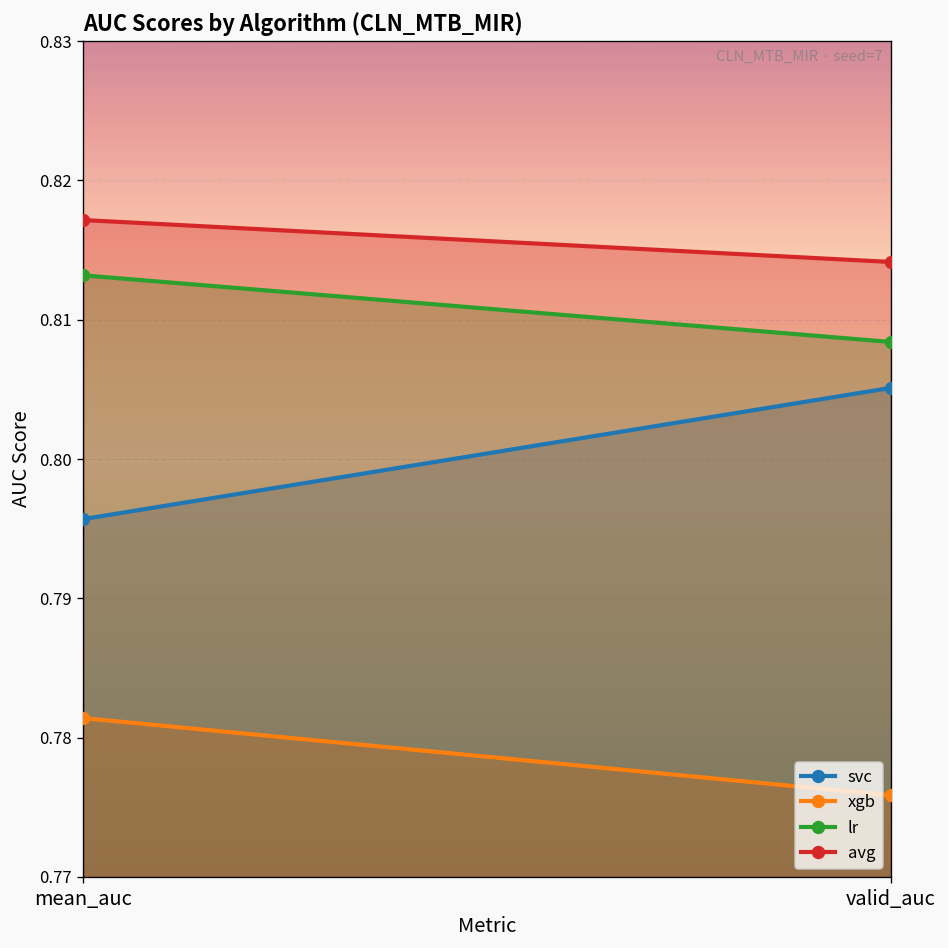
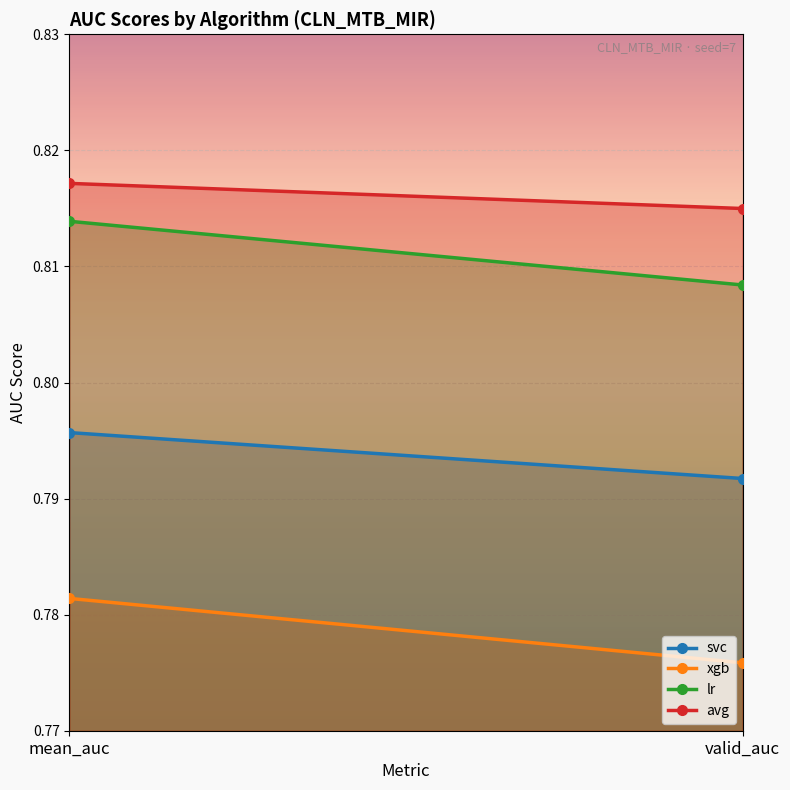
lr, mean_auc: 0.8132 -> 0.8139
svc, valid_auc: 0.8051 -> 0.7917
avg, valid_auc: 0.8141 -> 0.8150
